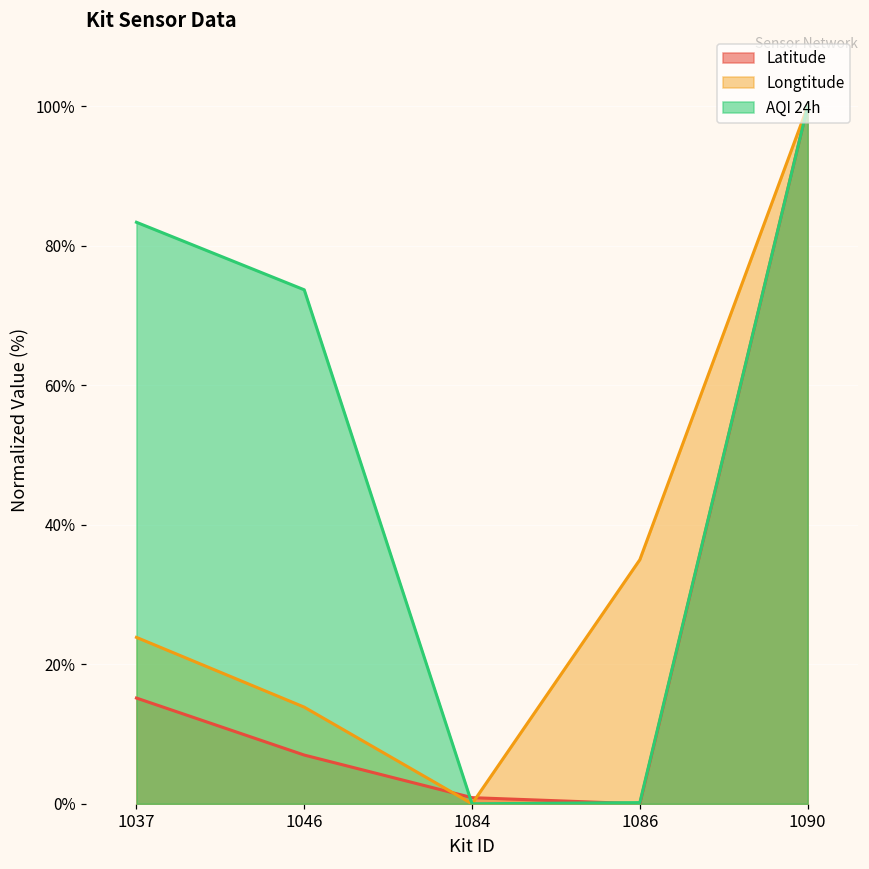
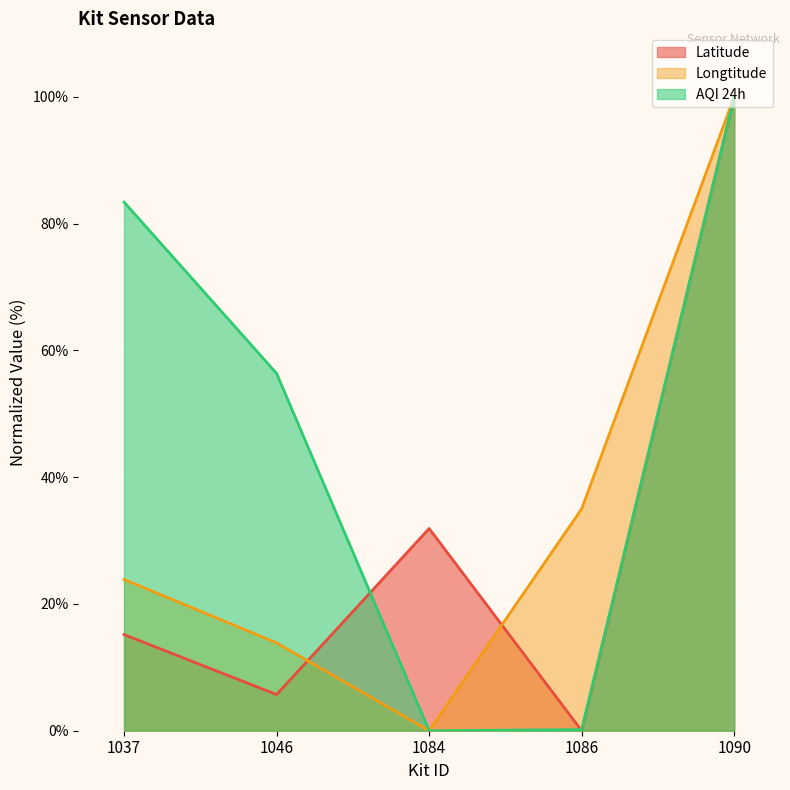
Latitude, 1046: 7% -> 6%
AQI 24h, 1046: 74% -> 56%
Latitude, 1084: 1% -> 32%
